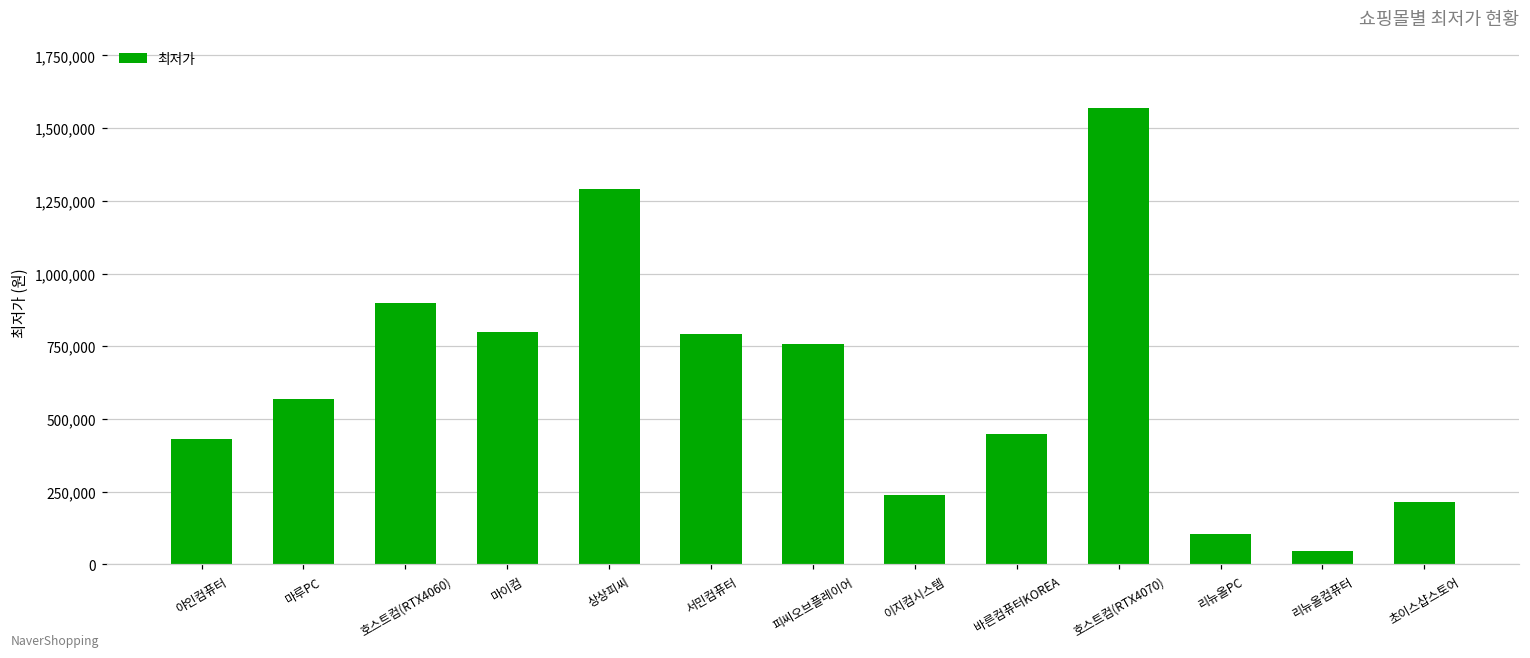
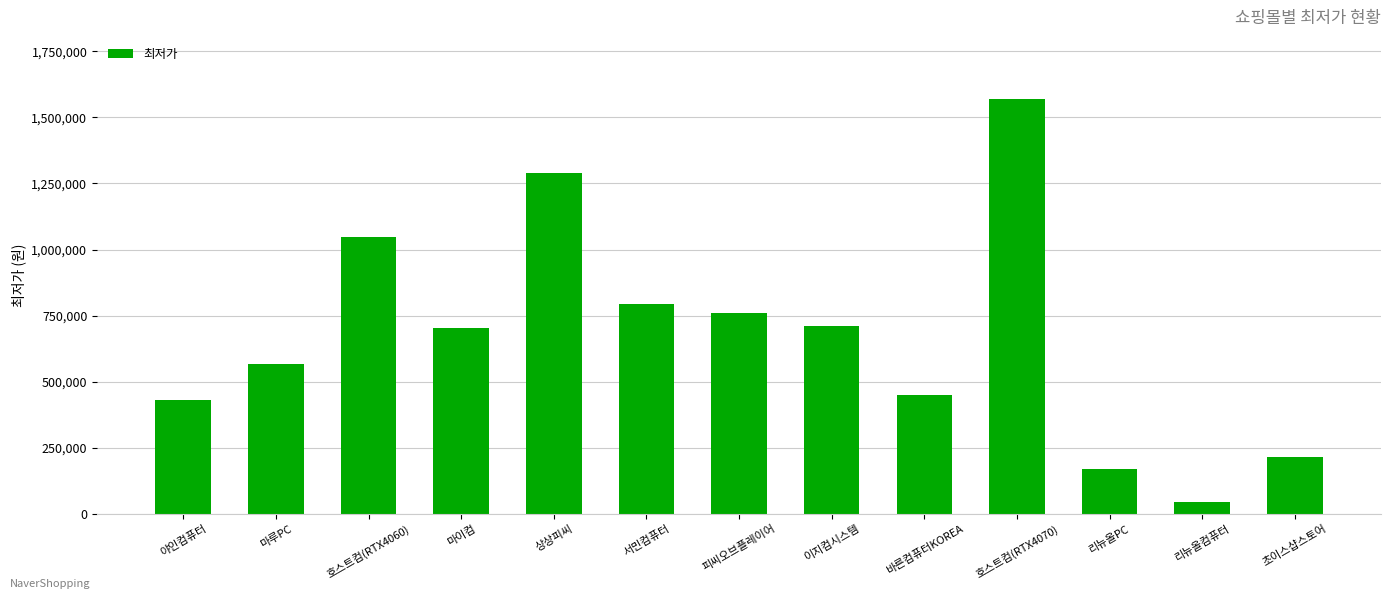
호스트컴(RTX4060): 900,000 -> 1,050,000
마이컴: 800,000 -> 700,000
이지컴시스템: 240,000 -> 710,000
리뉴올PC: 100,000 -> 170,000
